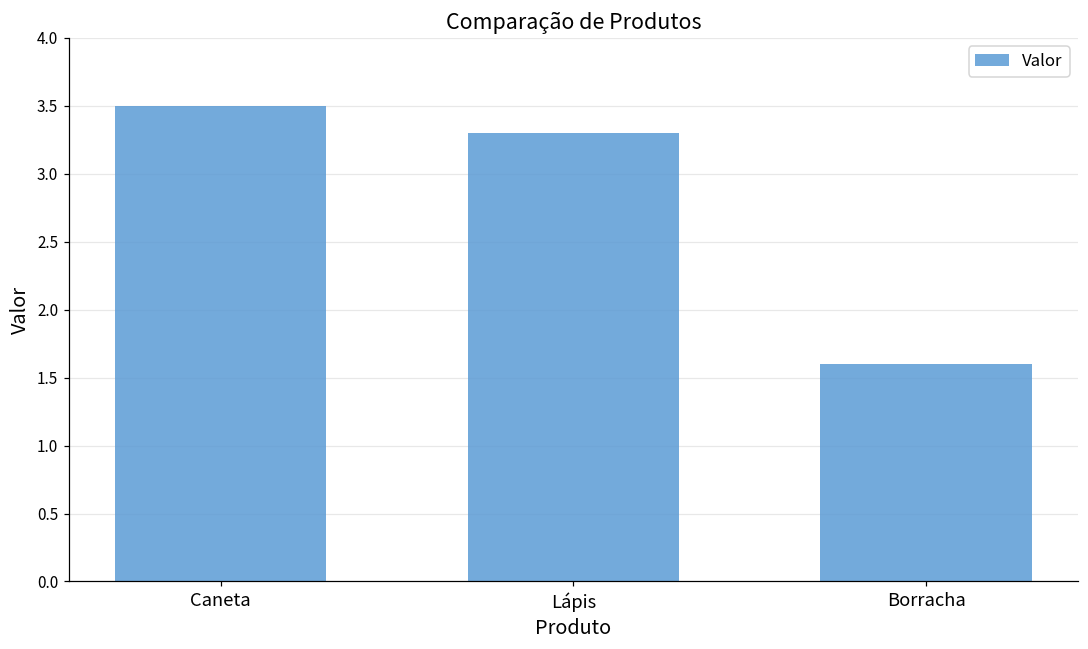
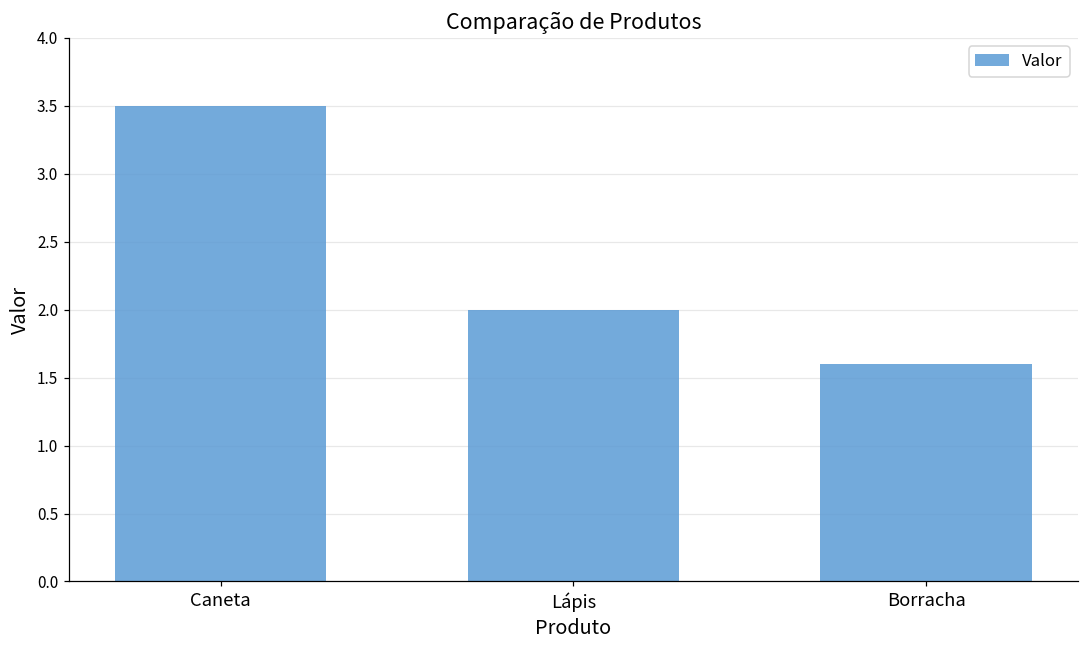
Lápis: 3.3 -> 2.0
